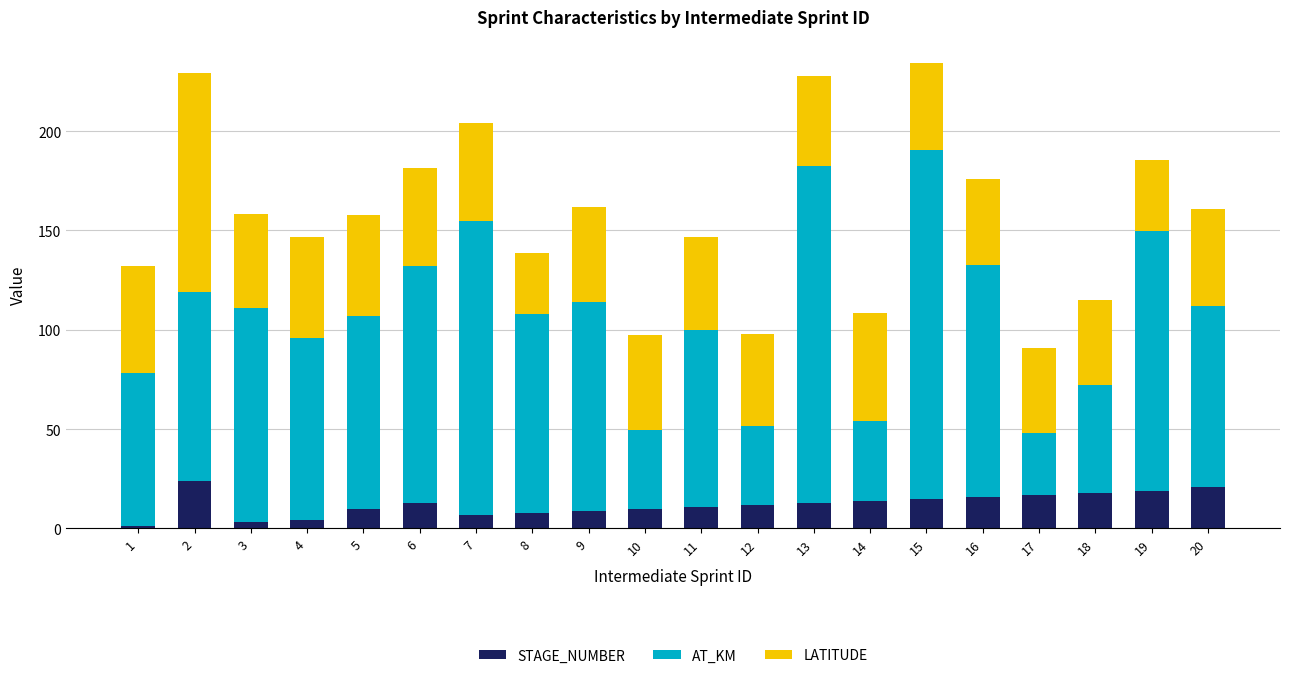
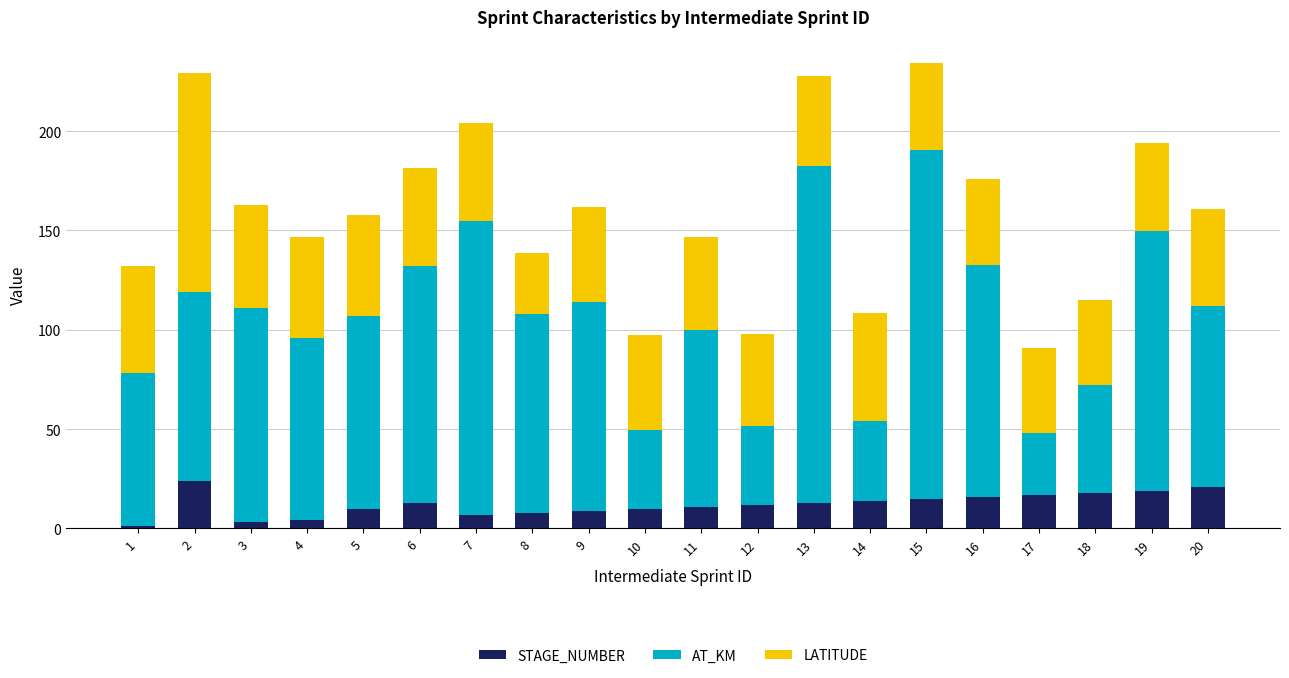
LATITUDE, 3: 48 -> 52
LATITUDE, 19: 36 -> 44
